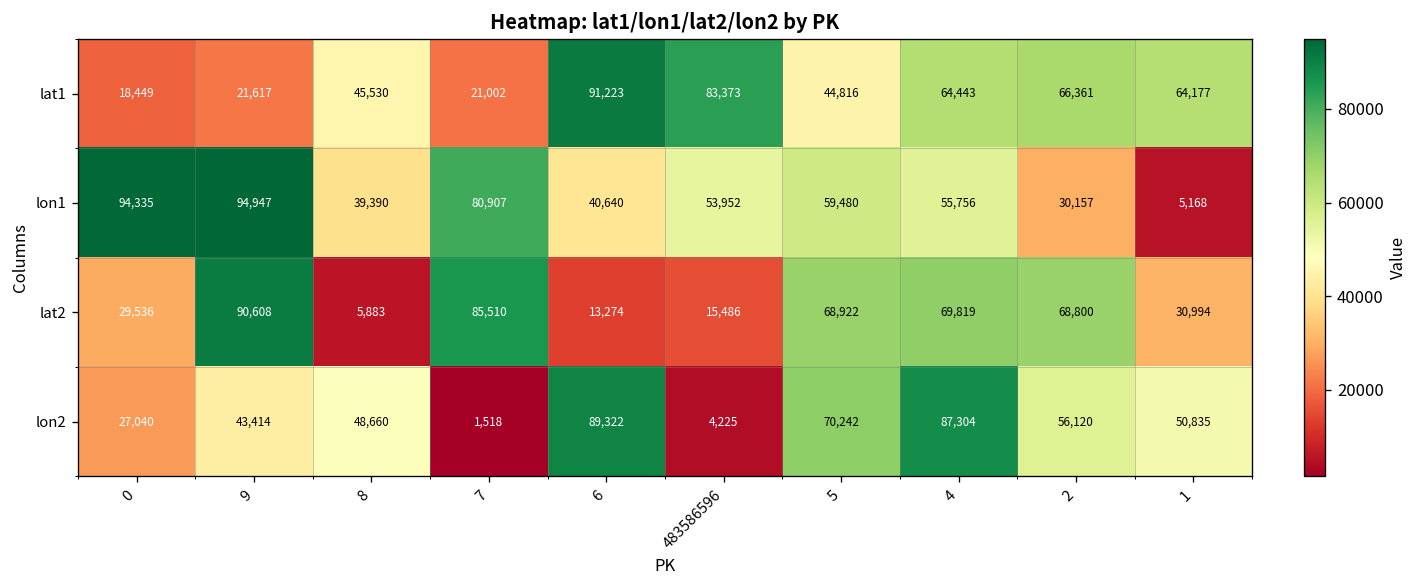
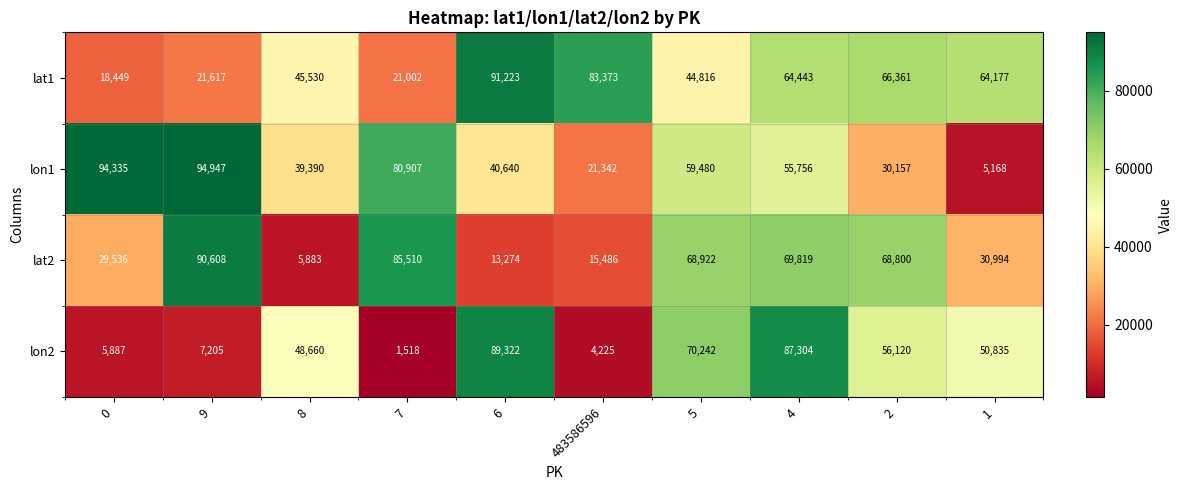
lon1, 483586596: 53,952 -> 21,342
lon2, 0: 27,040 -> 5,887
lon2, 9: 43,414 -> 7,205
